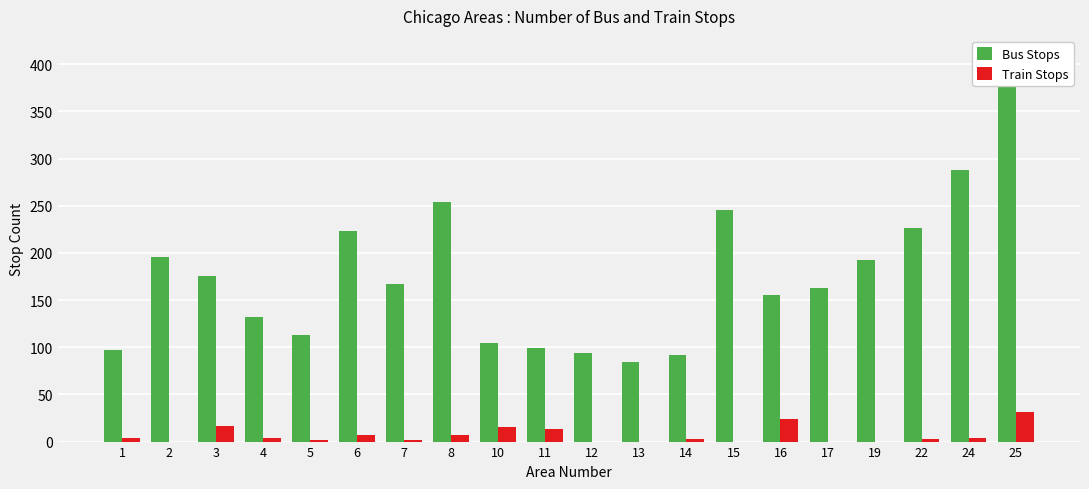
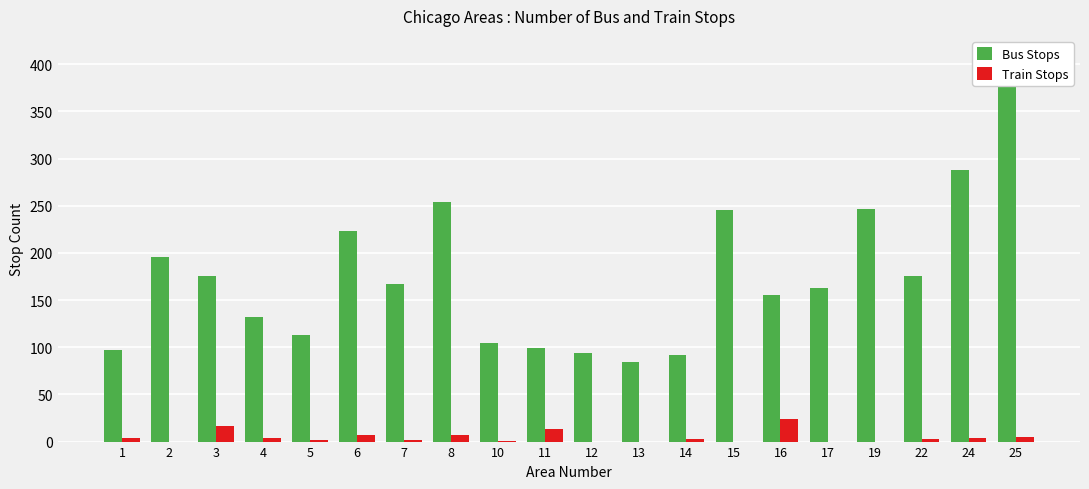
Train Stops, 10: 20 -> 0
Bus Stops, 19: 190 -> 250
Bus Stops, 22: 230 -> 180
Train Stops, 25: 30 -> 10
